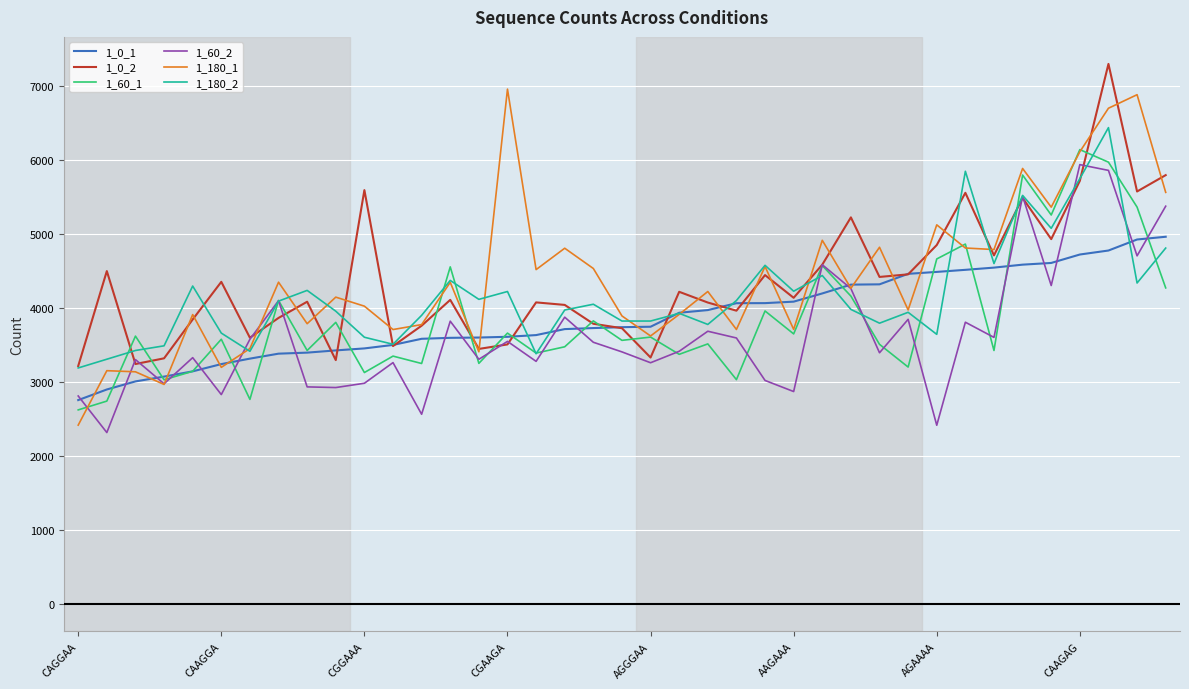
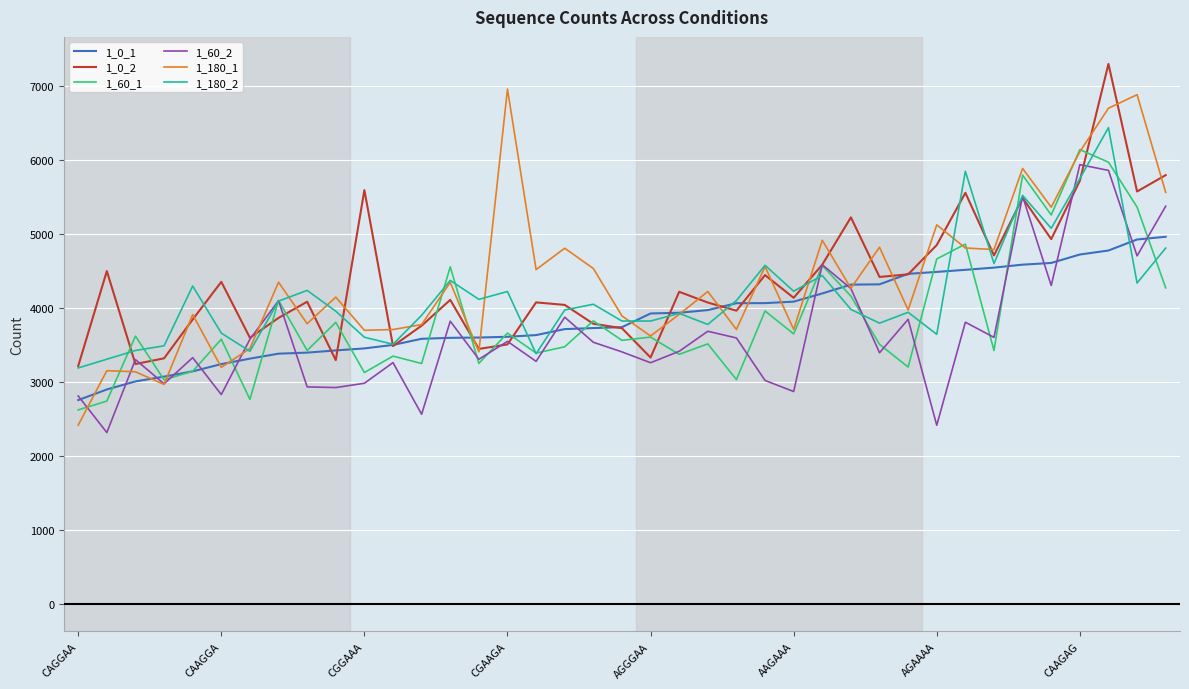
1_180_1, CGGAAA: 4000 -> 3700
1_0_1, AGGGAA: 3800 -> 3900
